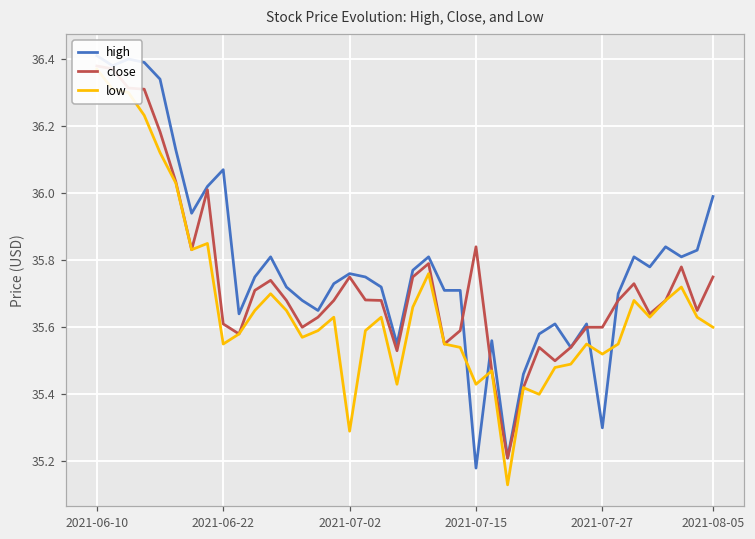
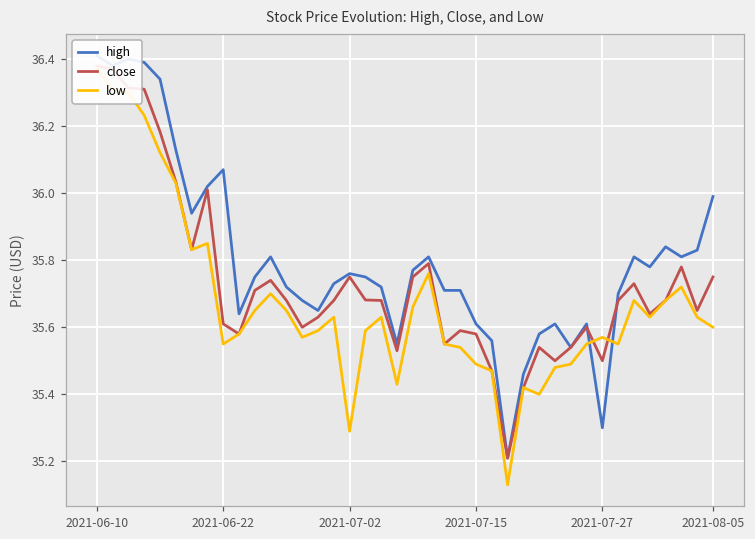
high, 2021-07-15: 35.18 -> 35.61
close, 2021-07-15: 35.84 -> 35.58
low, 2021-07-15: 35.43 -> 35.49
close, 2021-07-27: 35.6 -> 35.5
low, 2021-07-27: 35.52 -> 35.57
